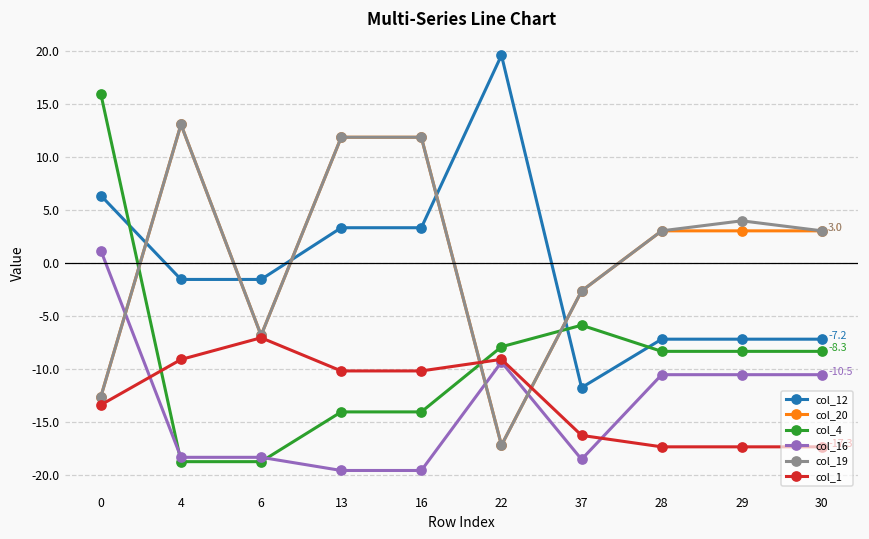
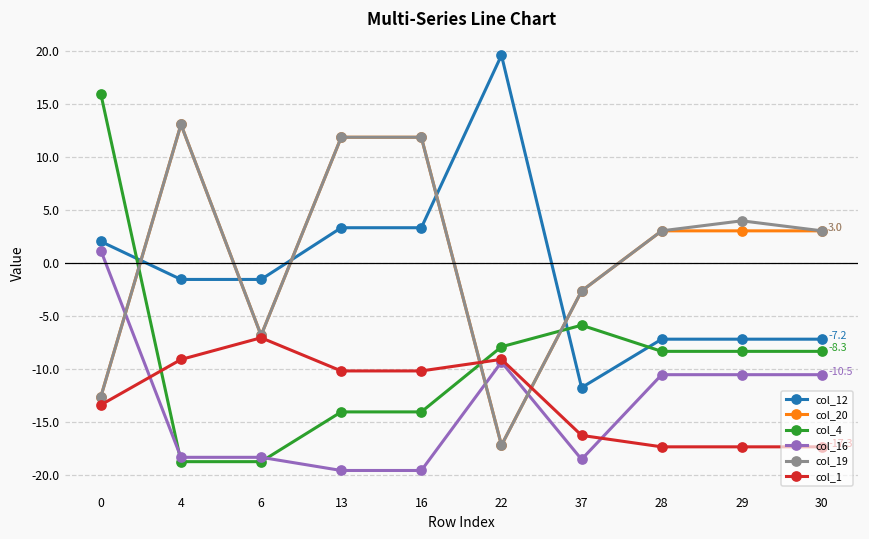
col_12, 0: 6 -> 2
